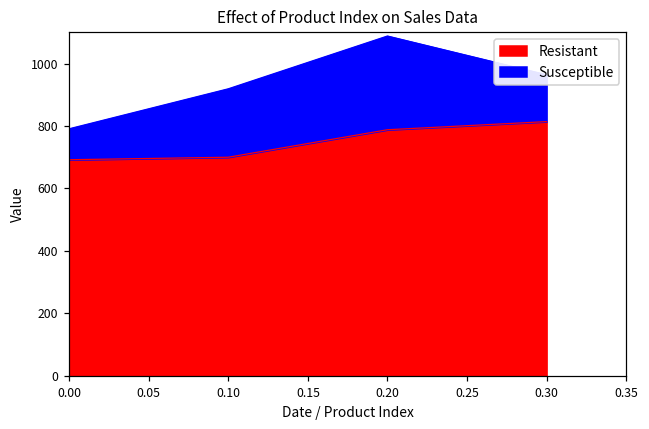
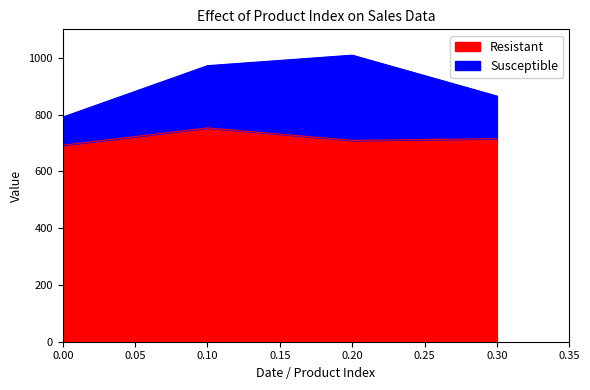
Resistant, 0.10: 700 -> 750
Resistant, 0.20: 790 -> 710
Resistant, 0.30: 810 -> 720
